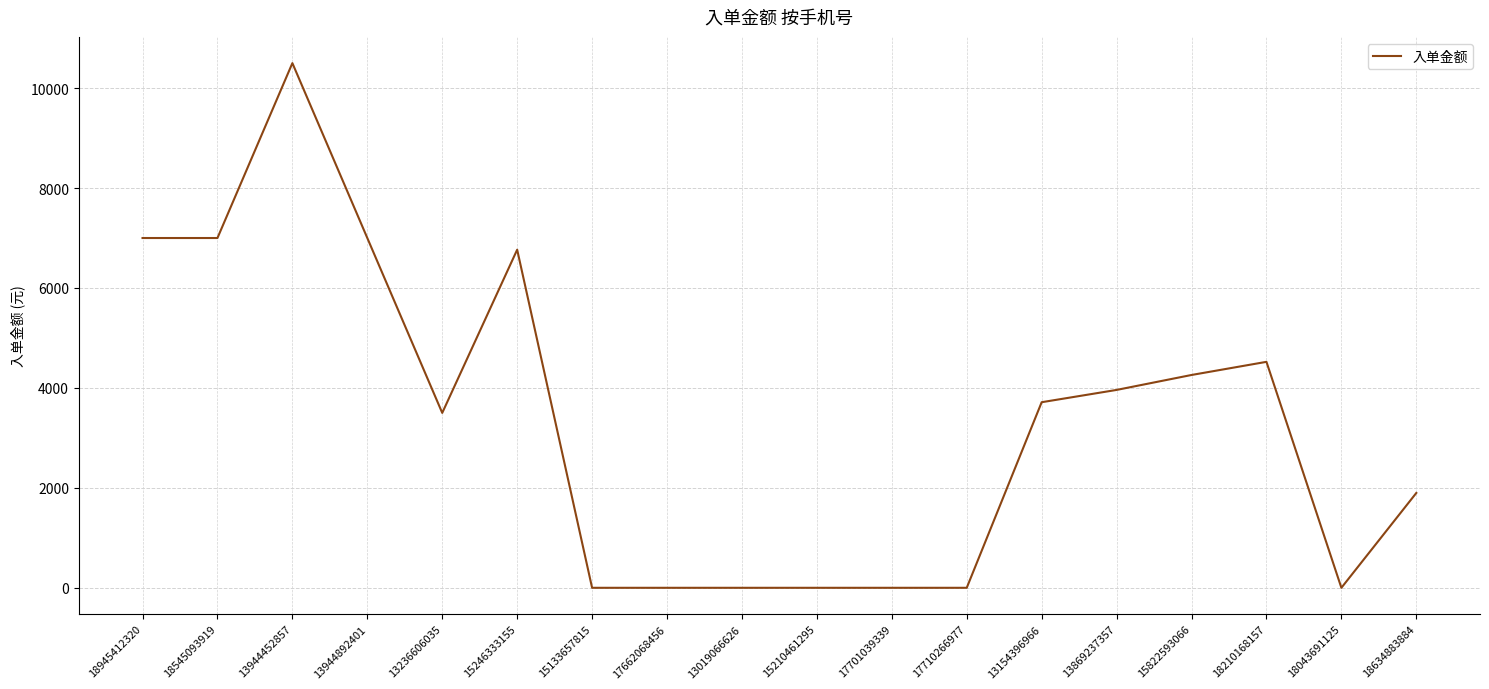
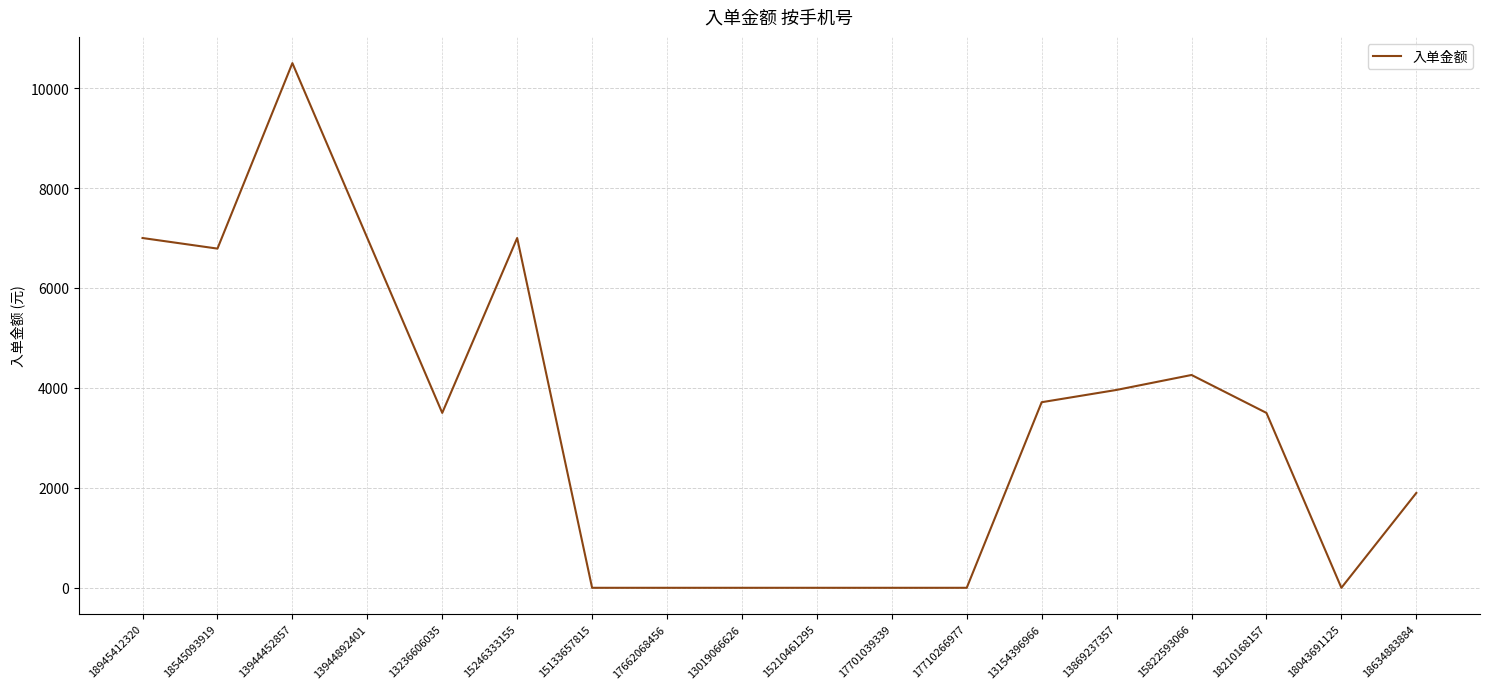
18545093919: 7000 -> 6800
15246333155: 6800 -> 7000
18210168157: 4500 -> 3500
